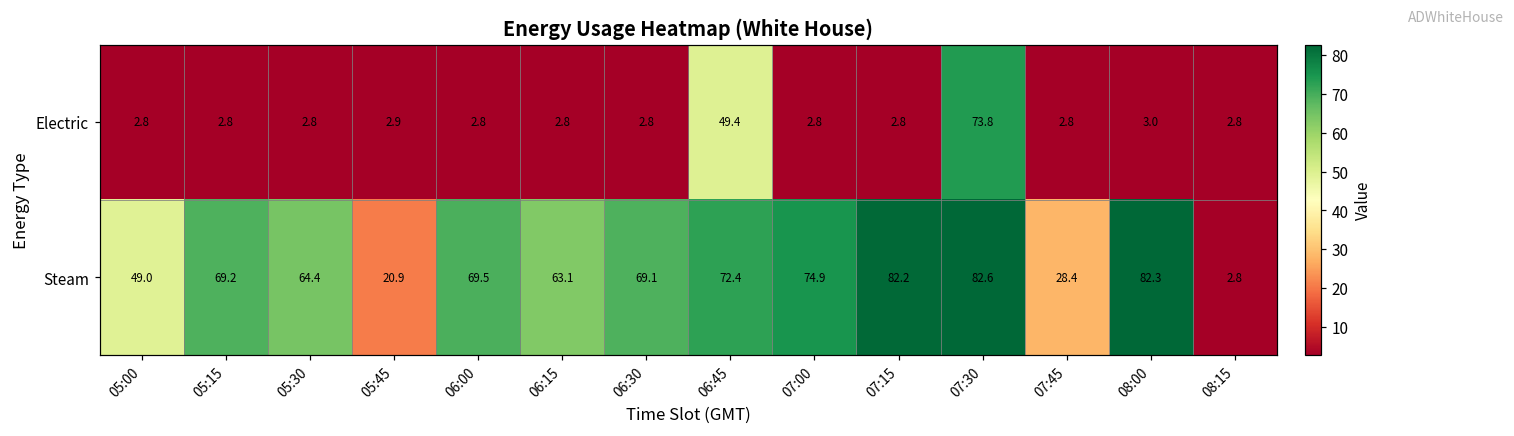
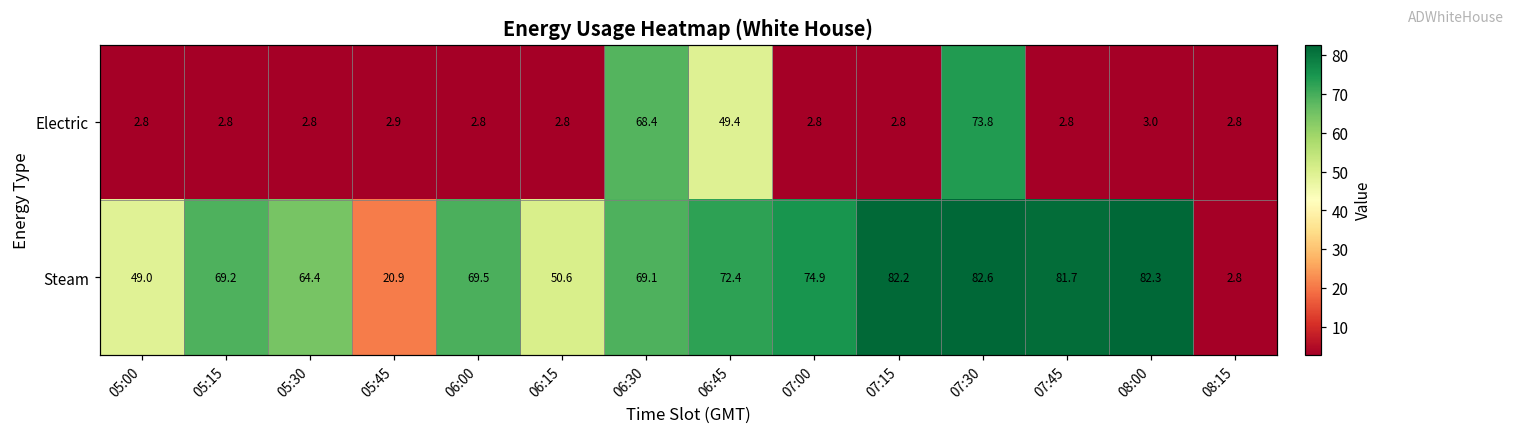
Electric, 06:30: 2.8 -> 68.4
Steam, 06:15: 63.1 -> 50.6
Steam, 07:45: 28.4 -> 81.7
